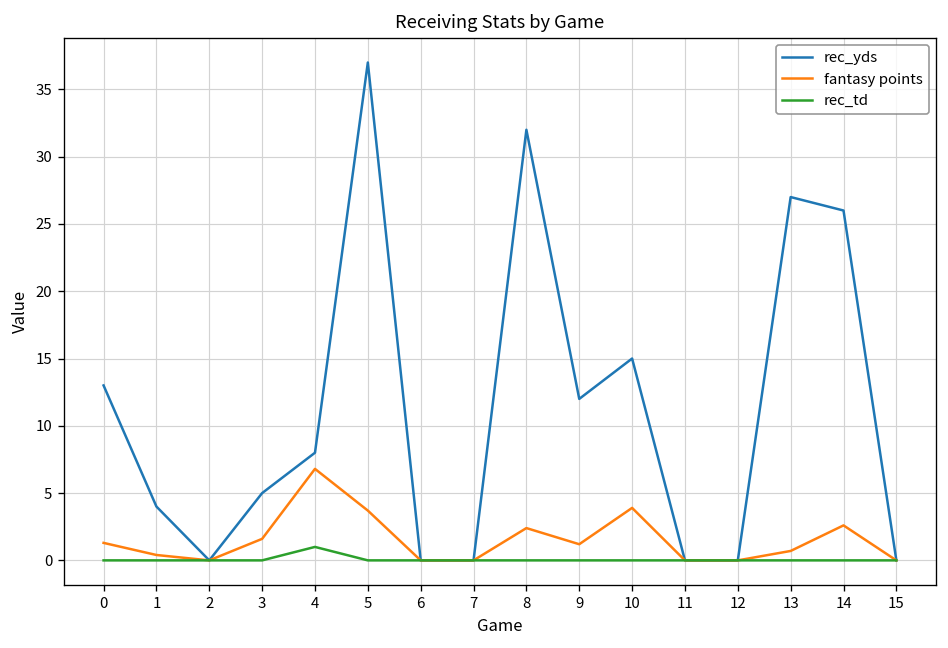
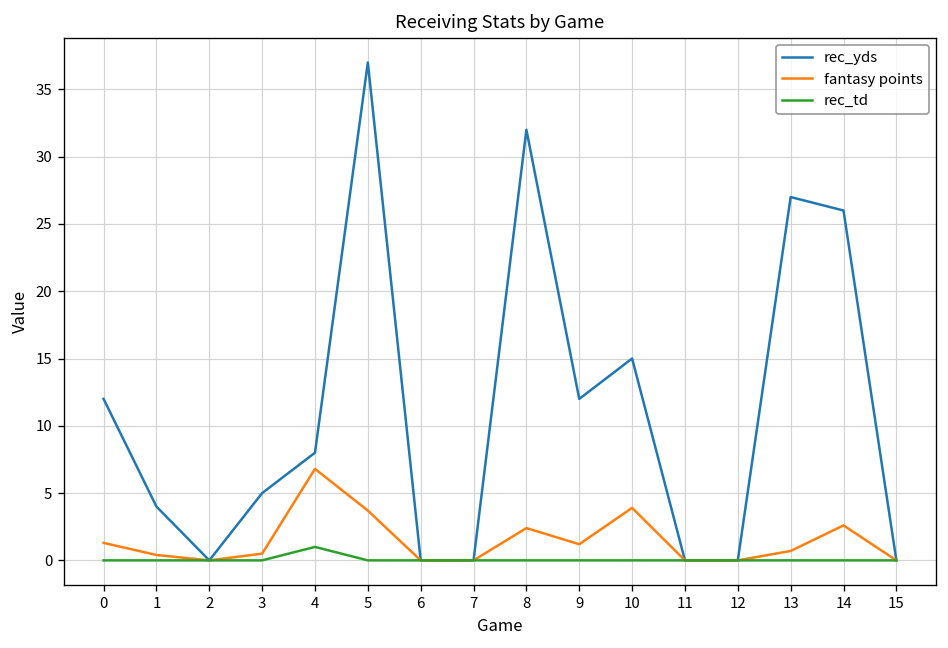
rec_yds, 0: 13 -> 12
fantasy points, 3: 1.6 -> 0.5
